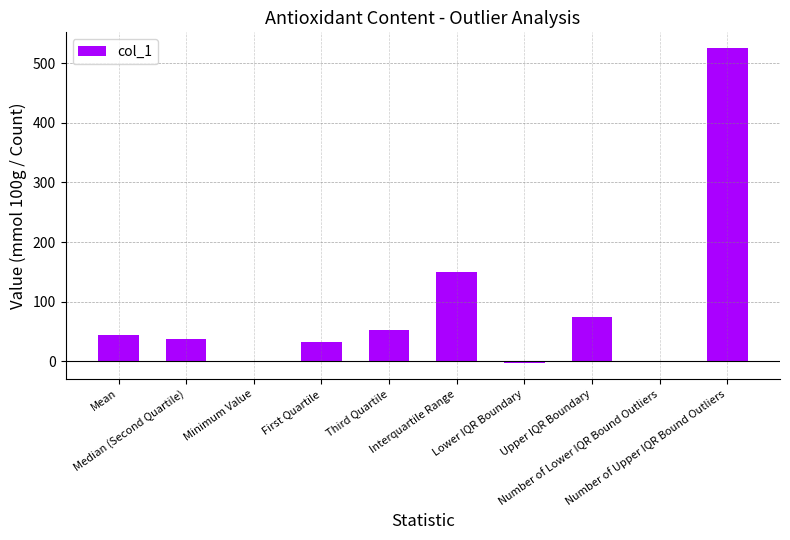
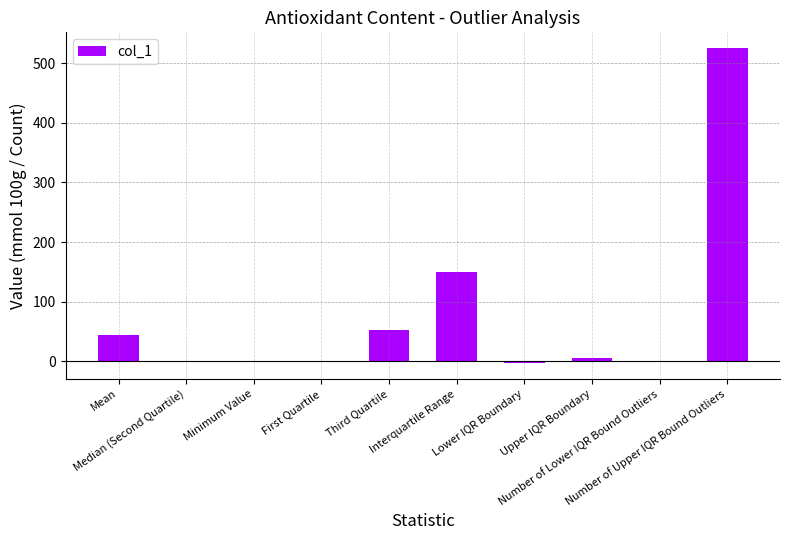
Median (Second Quartile): 40 -> 0
First Quartile: 30 -> 0
Upper IQR Boundary: 70 -> 10
